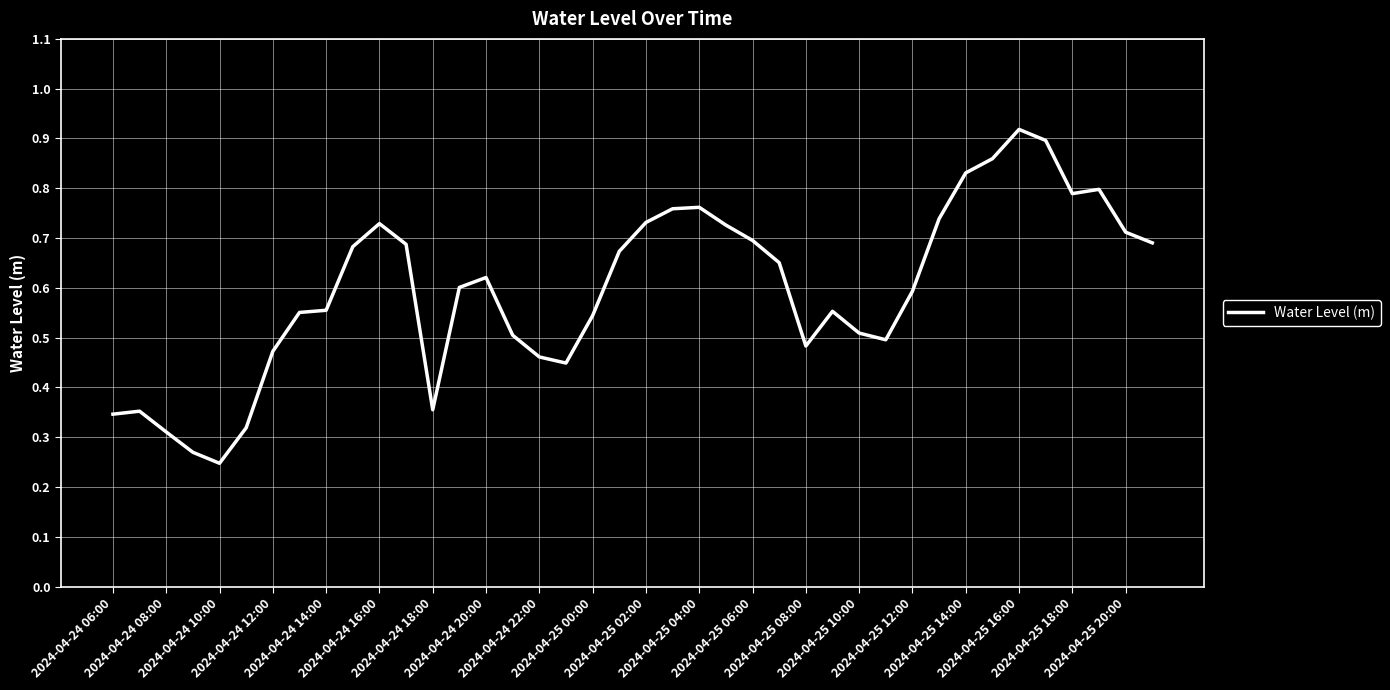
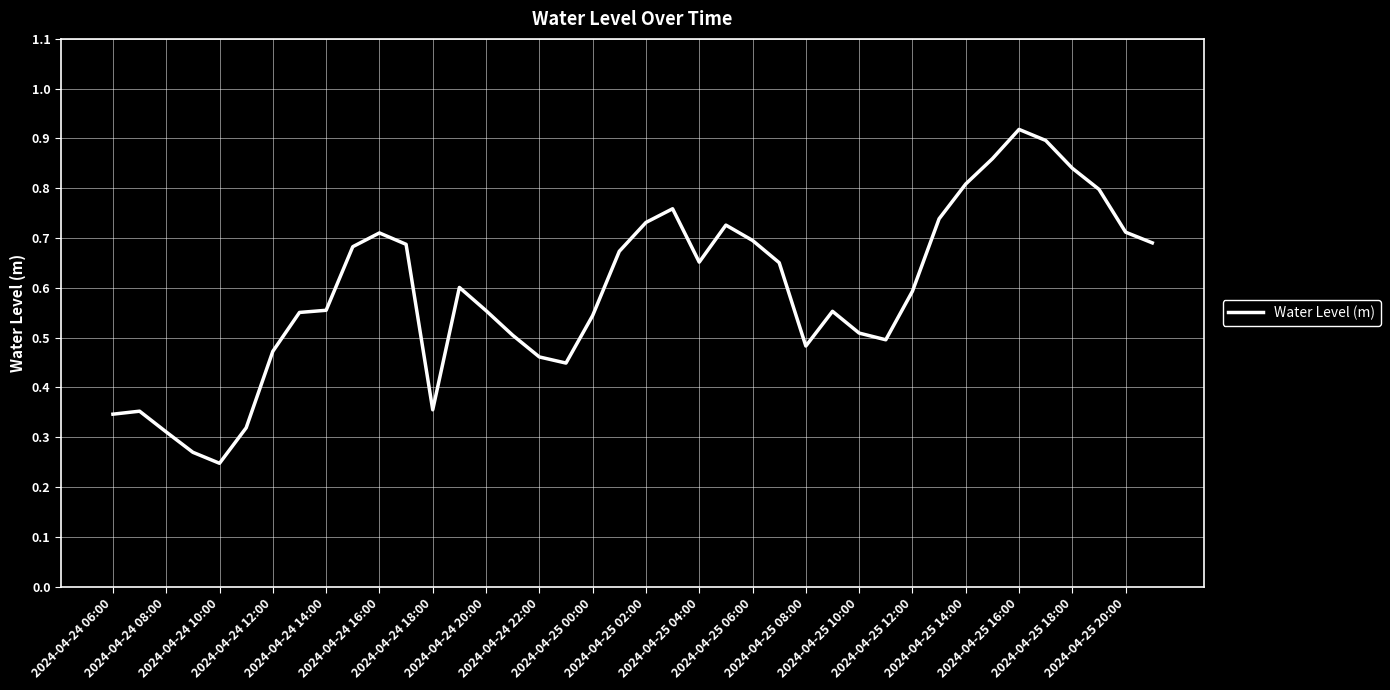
2024-04-24 16:00: 0.73 -> 0.71
2024-04-24 20:00: 0.62 -> 0.55
2024-04-25 04:00: 0.76 -> 0.65
2024-04-25 14:00: 0.83 -> 0.81
2024-04-25 18:00: 0.79 -> 0.84
